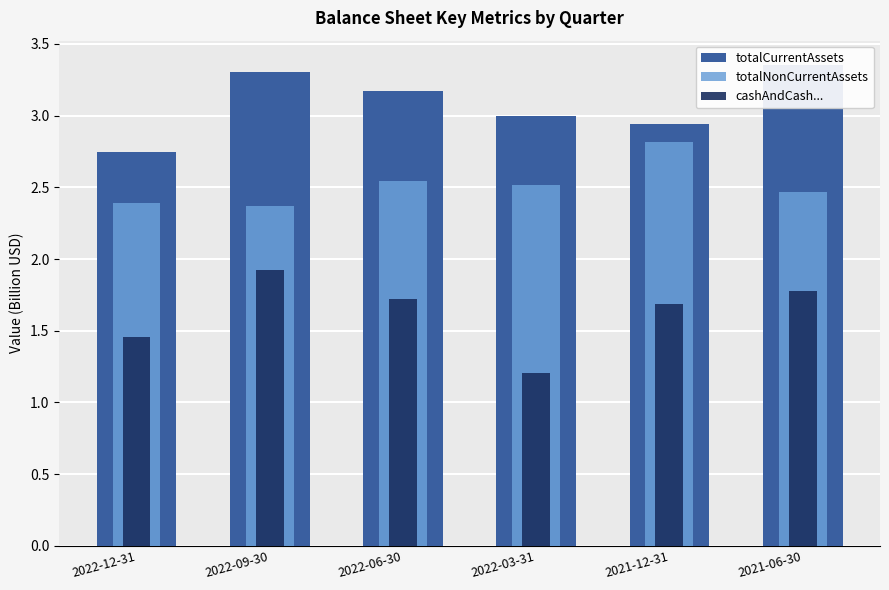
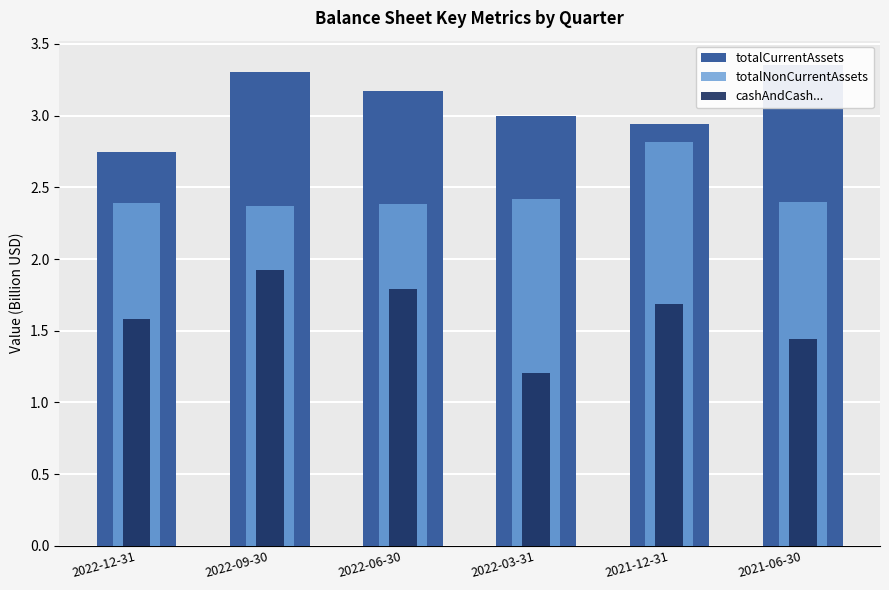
cashAndCash..., 2022-12-31: 1.46 -> 1.58
totalNonCurrentAssets, 2022-06-30: 2.54 -> 2.38
cashAndCash..., 2022-06-30: 1.72 -> 1.79
totalNonCurrentAssets, 2022-03-31: 2.52 -> 2.42
totalNonCurrentAssets, 2021-06-30: 2.47 -> 2.40
cashAndCash..., 2021-06-30: 1.78 -> 1.44
